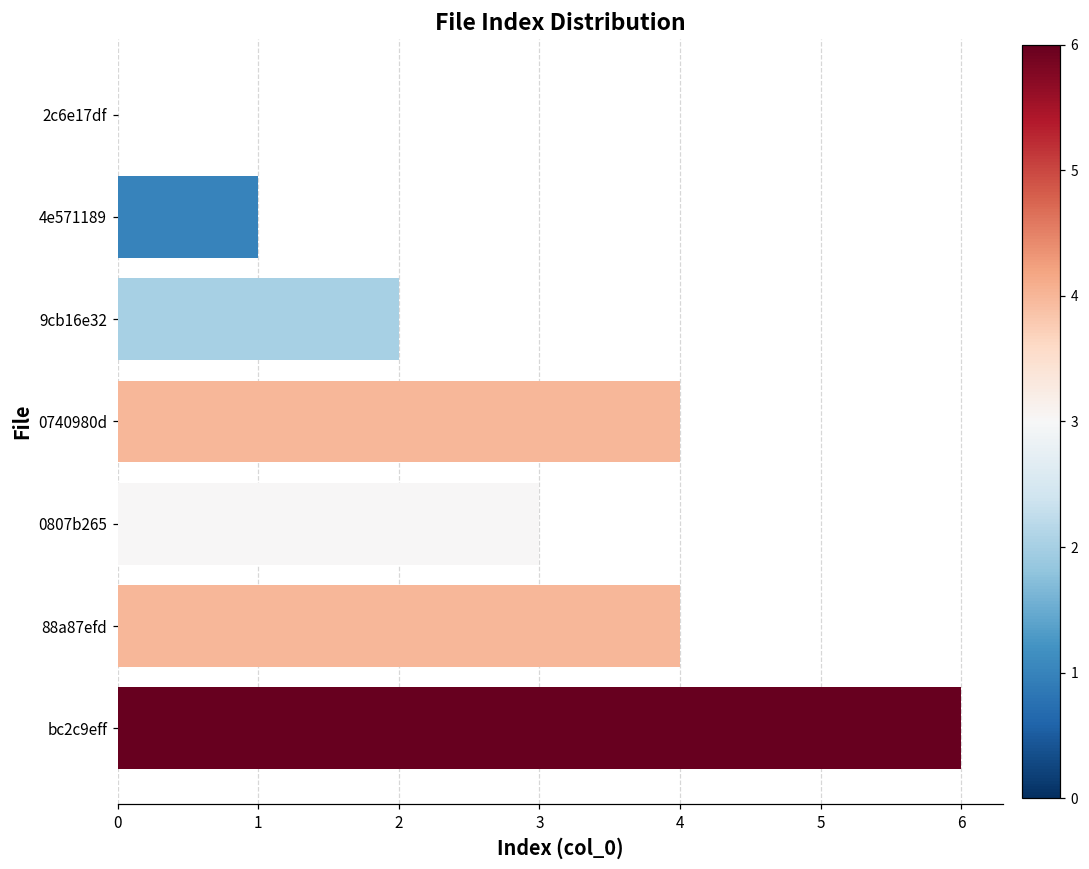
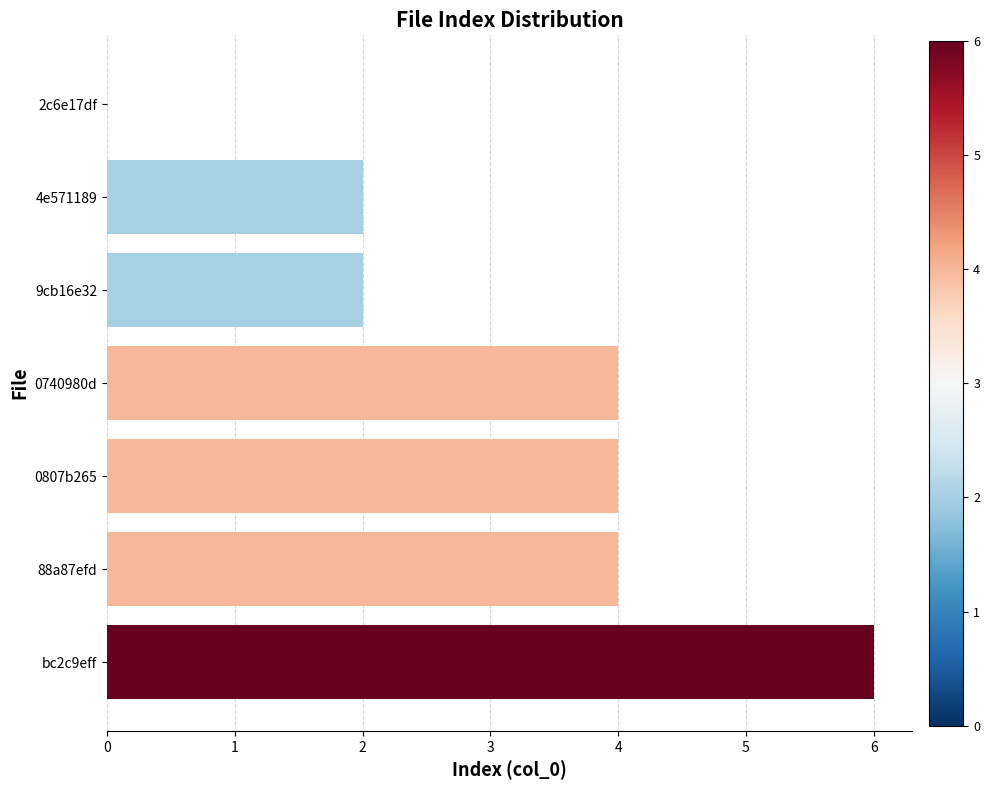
4e571189: 1 -> 2
0807b265: 3 -> 4
